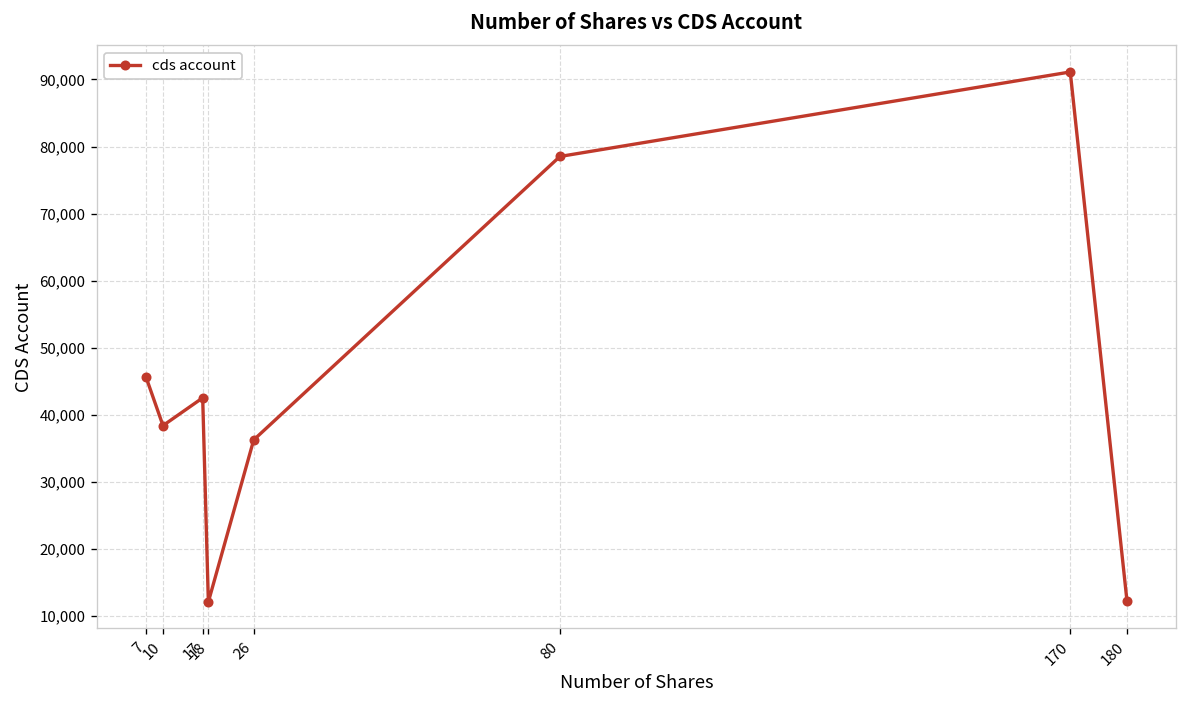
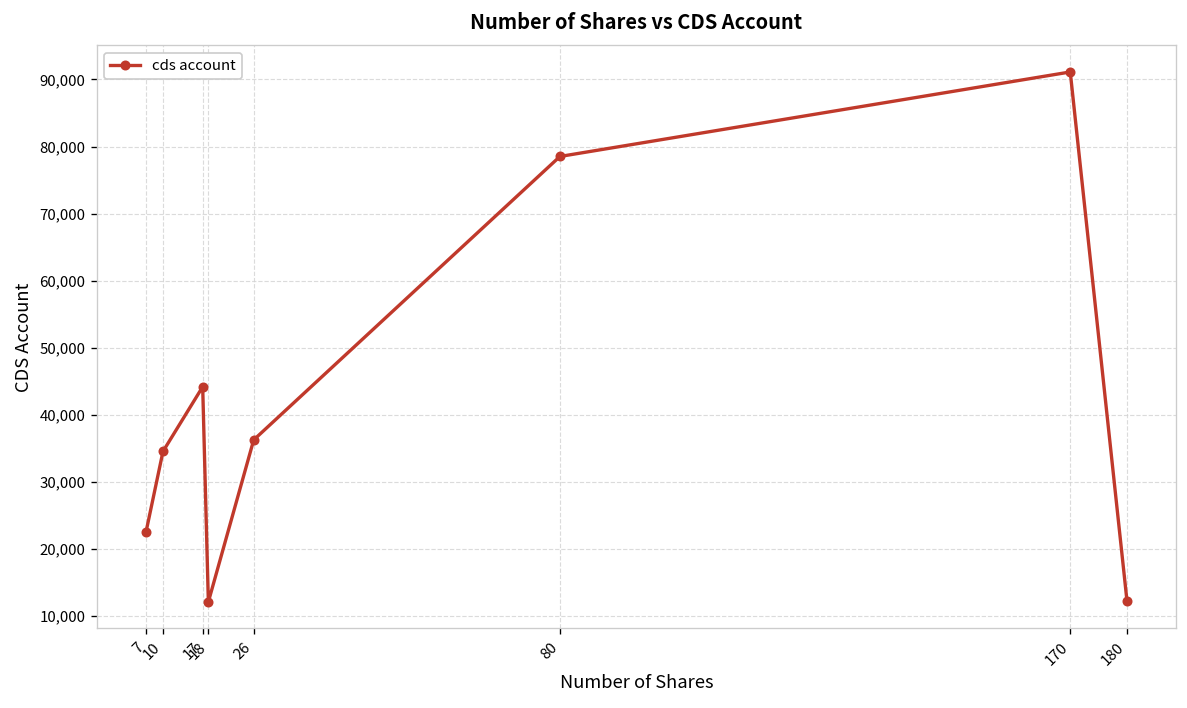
7: 46,000 -> 23,000
10: 38,000 -> 35,000
17: 43,000 -> 44,000
